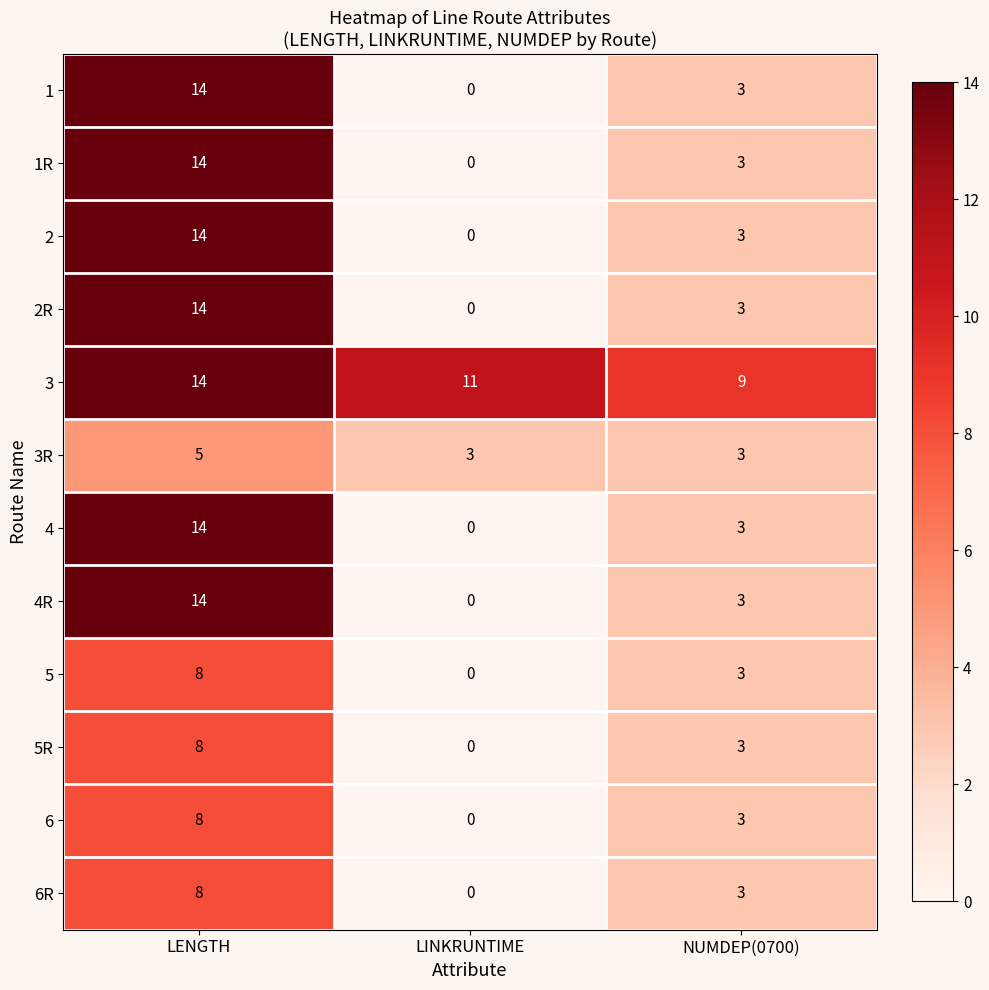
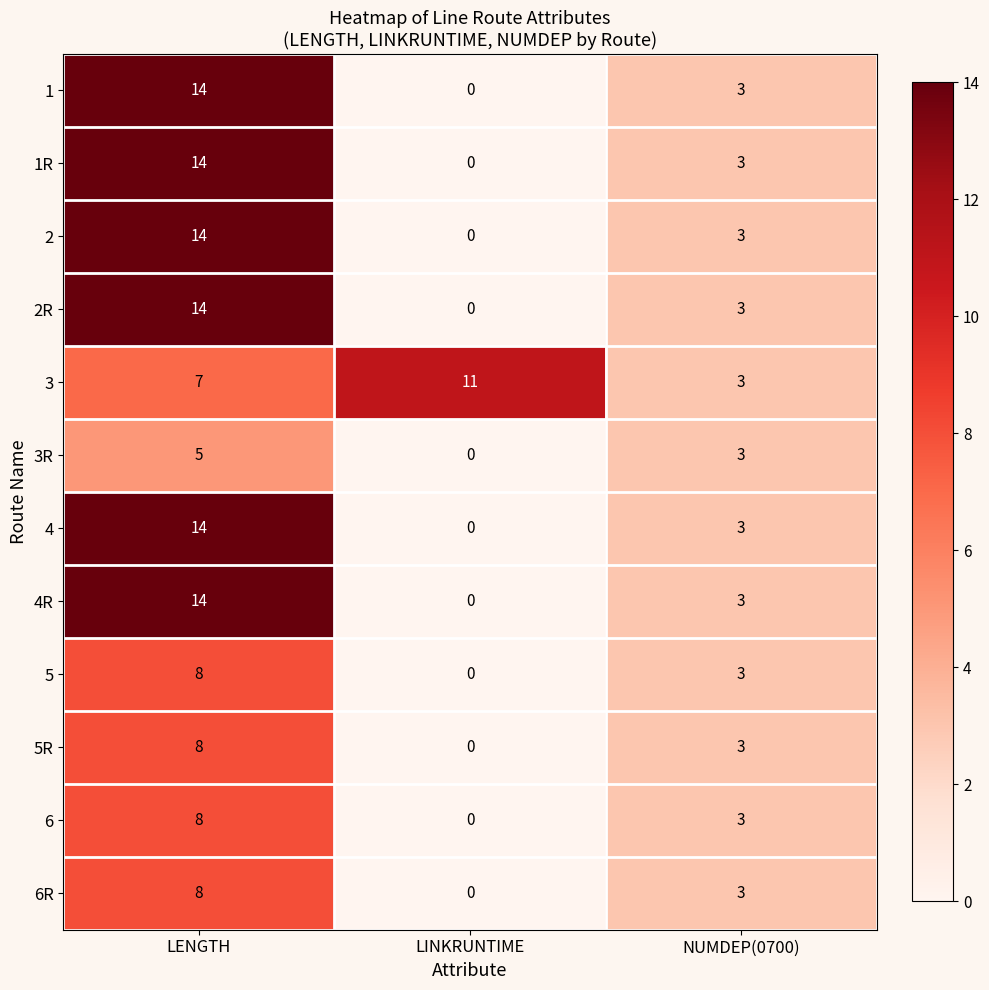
3, LENGTH: 14 -> 7
3, NUMDEP(0700): 9 -> 3
3R, LINKRUNTIME: 3 -> 0
